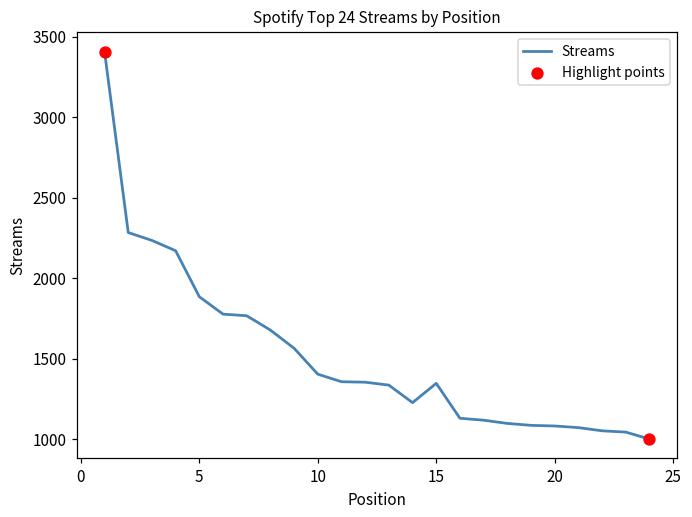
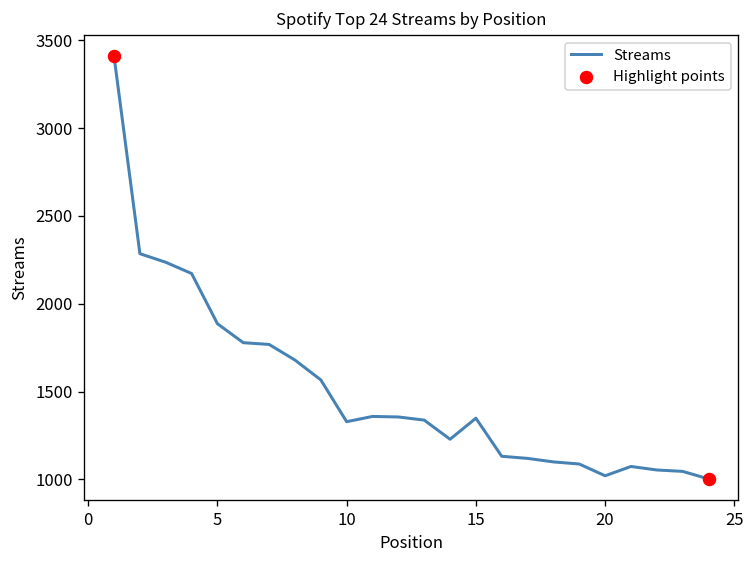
Streams, 10: 1410 -> 1330
Streams, 20: 1080 -> 1020
